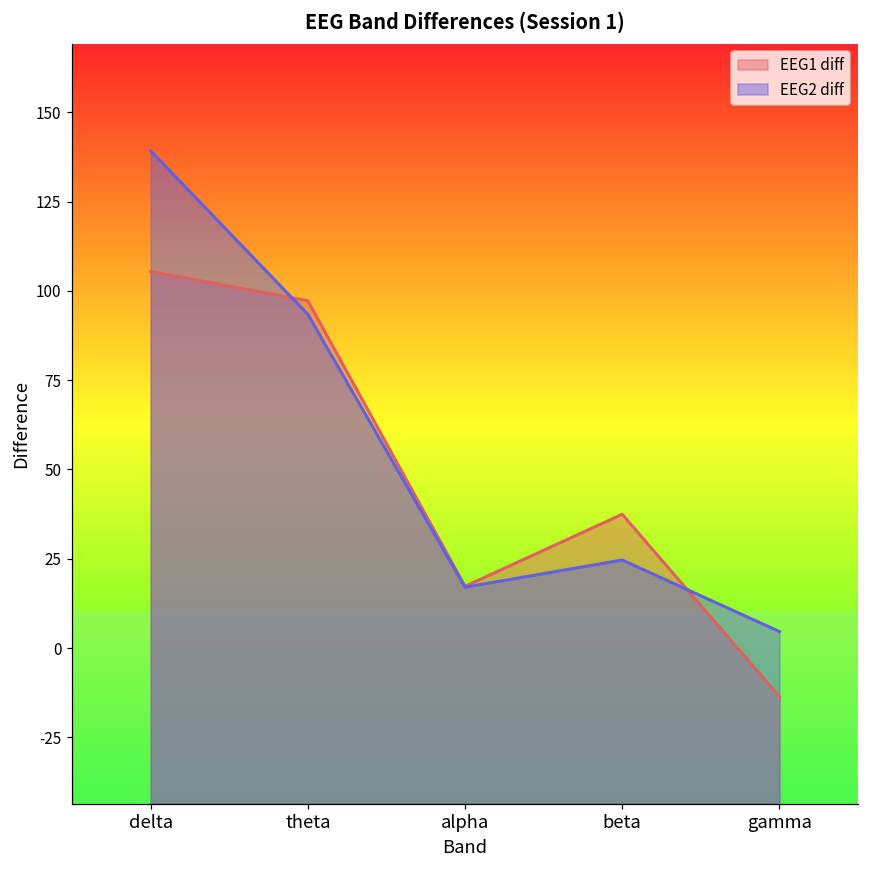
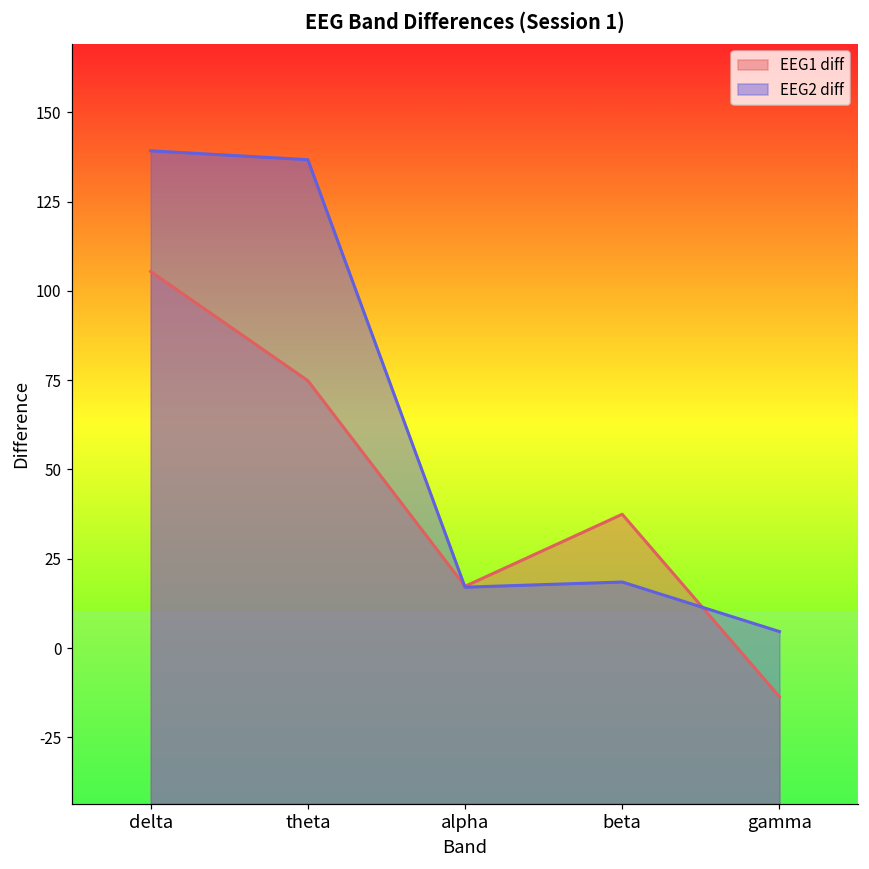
EEG1 diff, theta: 97 -> 75
EEG2 diff, theta: 93 -> 137
EEG2 diff, beta: 25 -> 18
